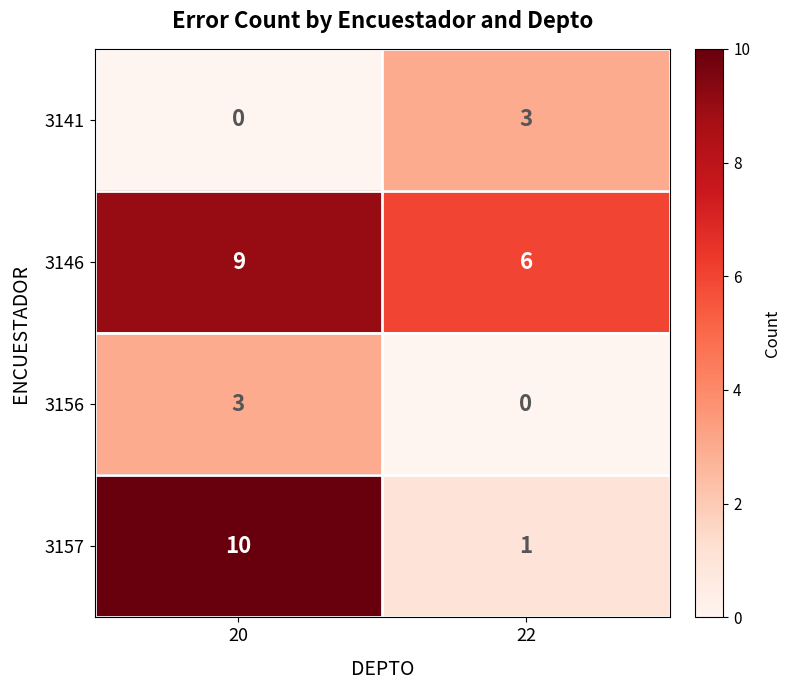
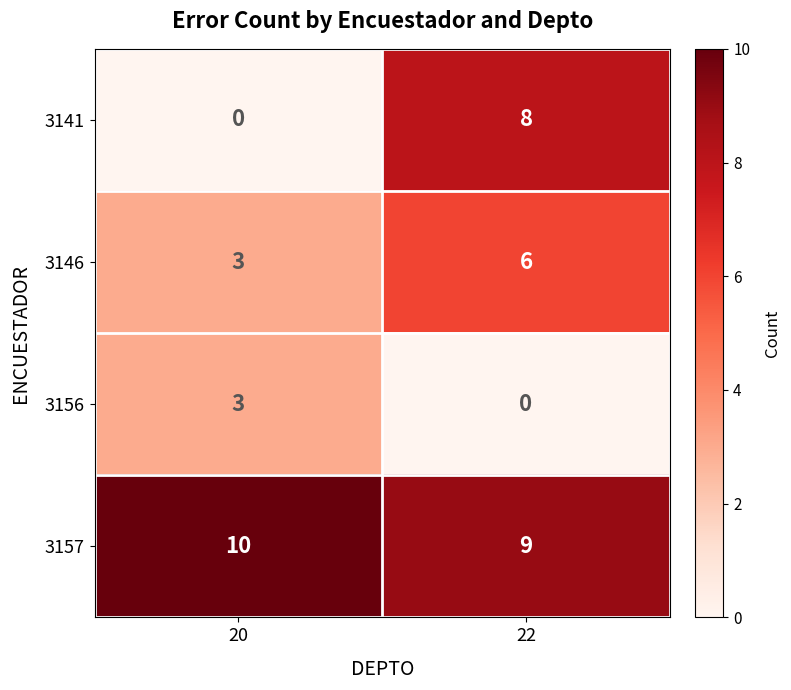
3141, 22: 3 -> 8
3146, 20: 9 -> 3
3157, 22: 1 -> 9
